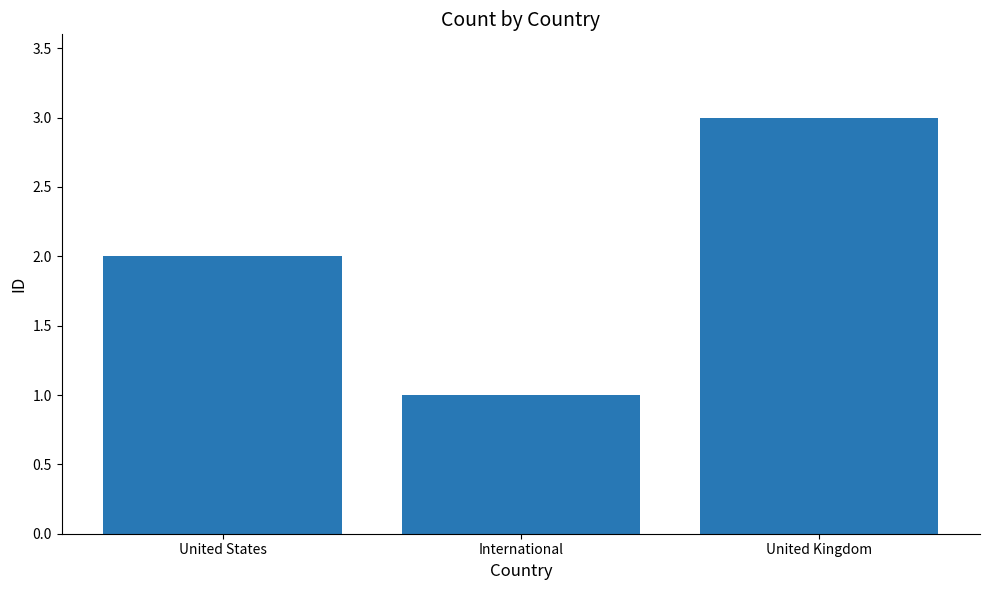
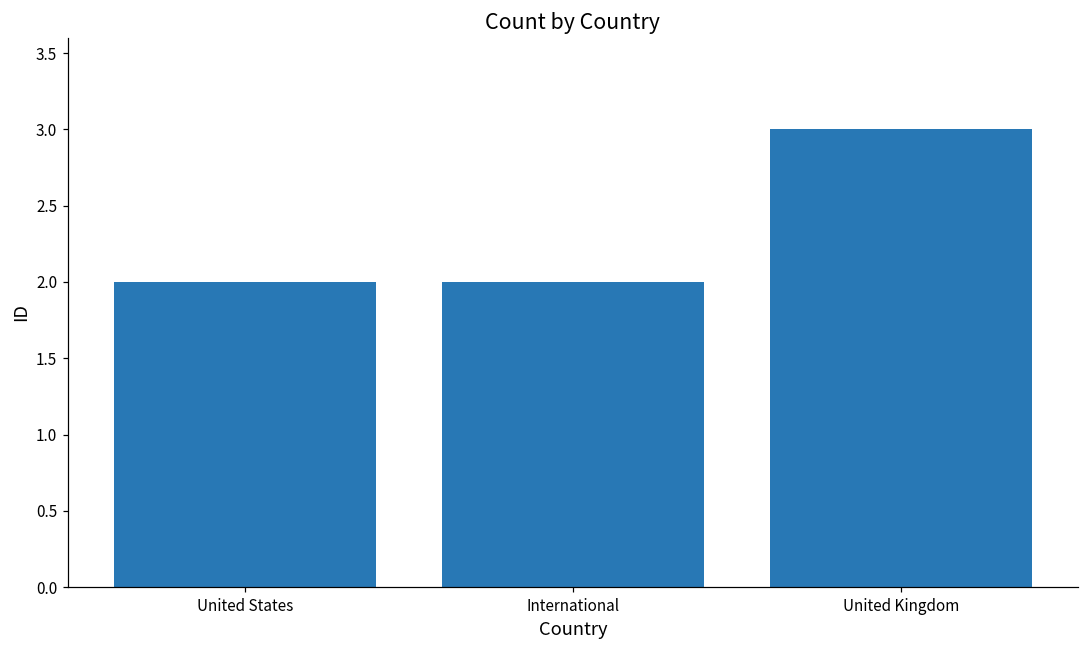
International: 1 -> 2
